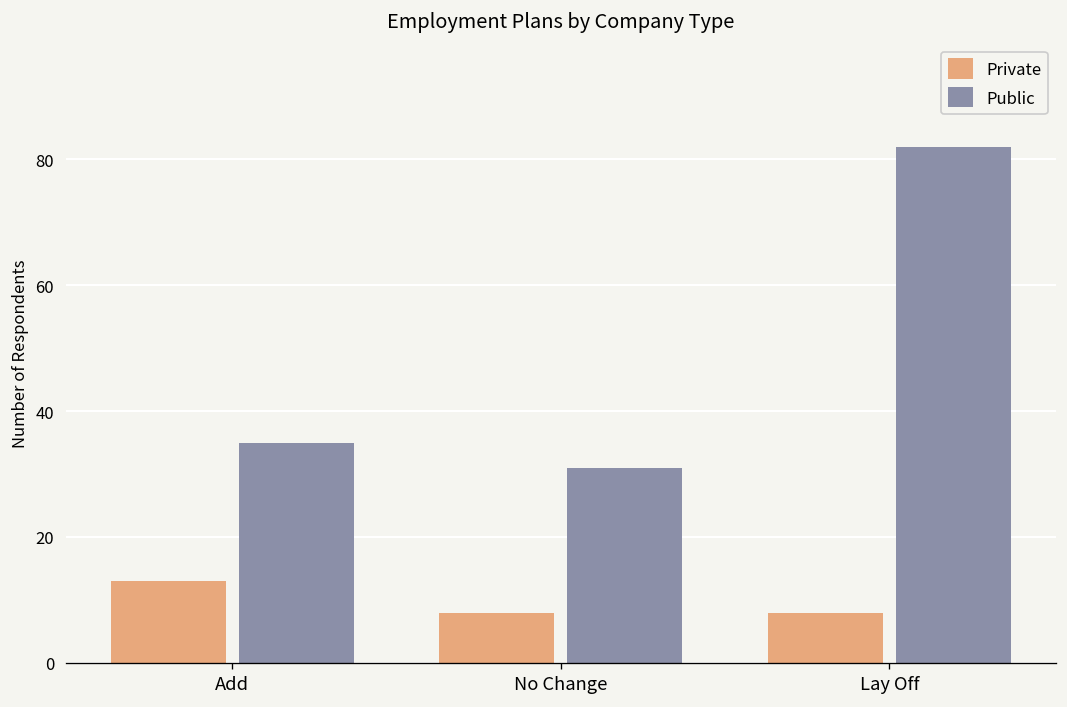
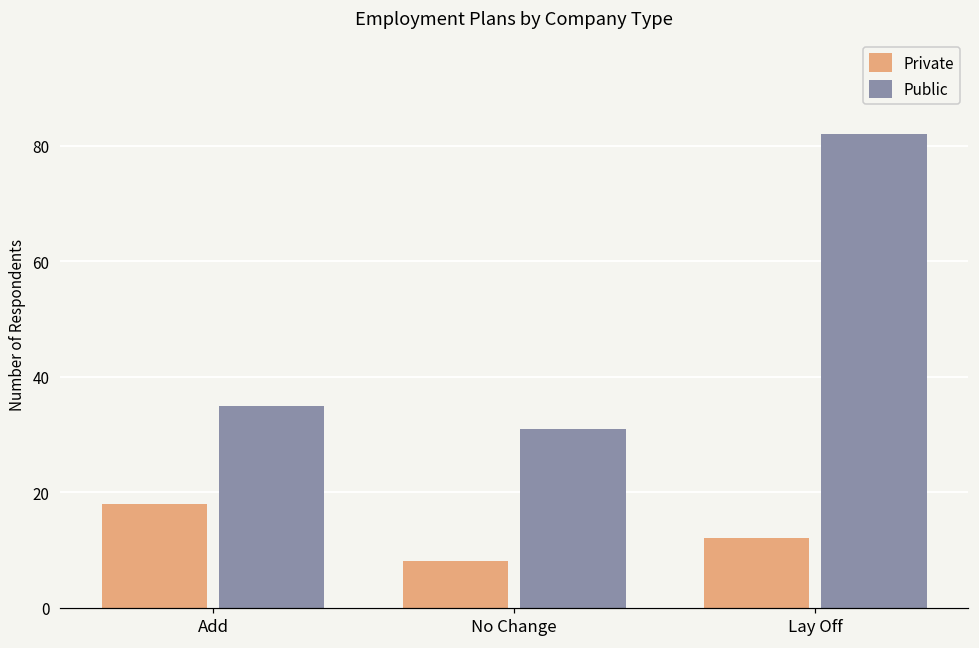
Private, Add: 13 -> 18
Private, Lay Off: 8 -> 12
